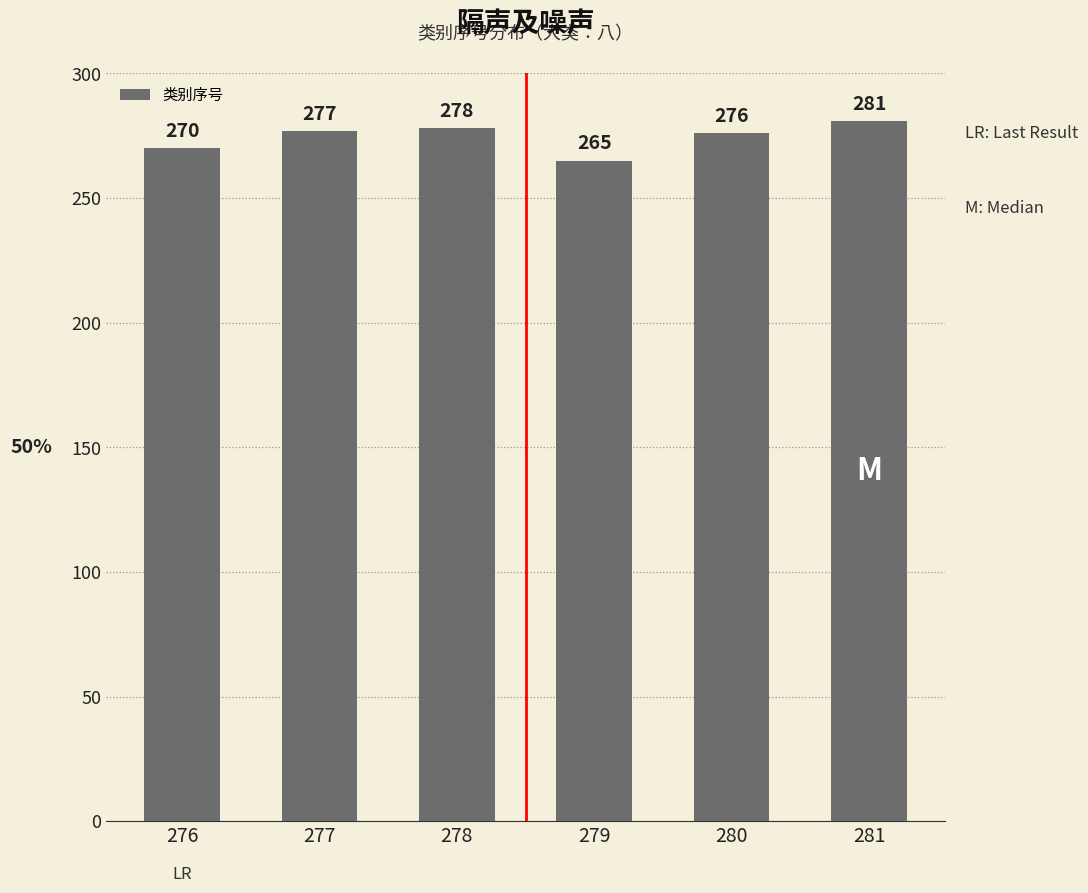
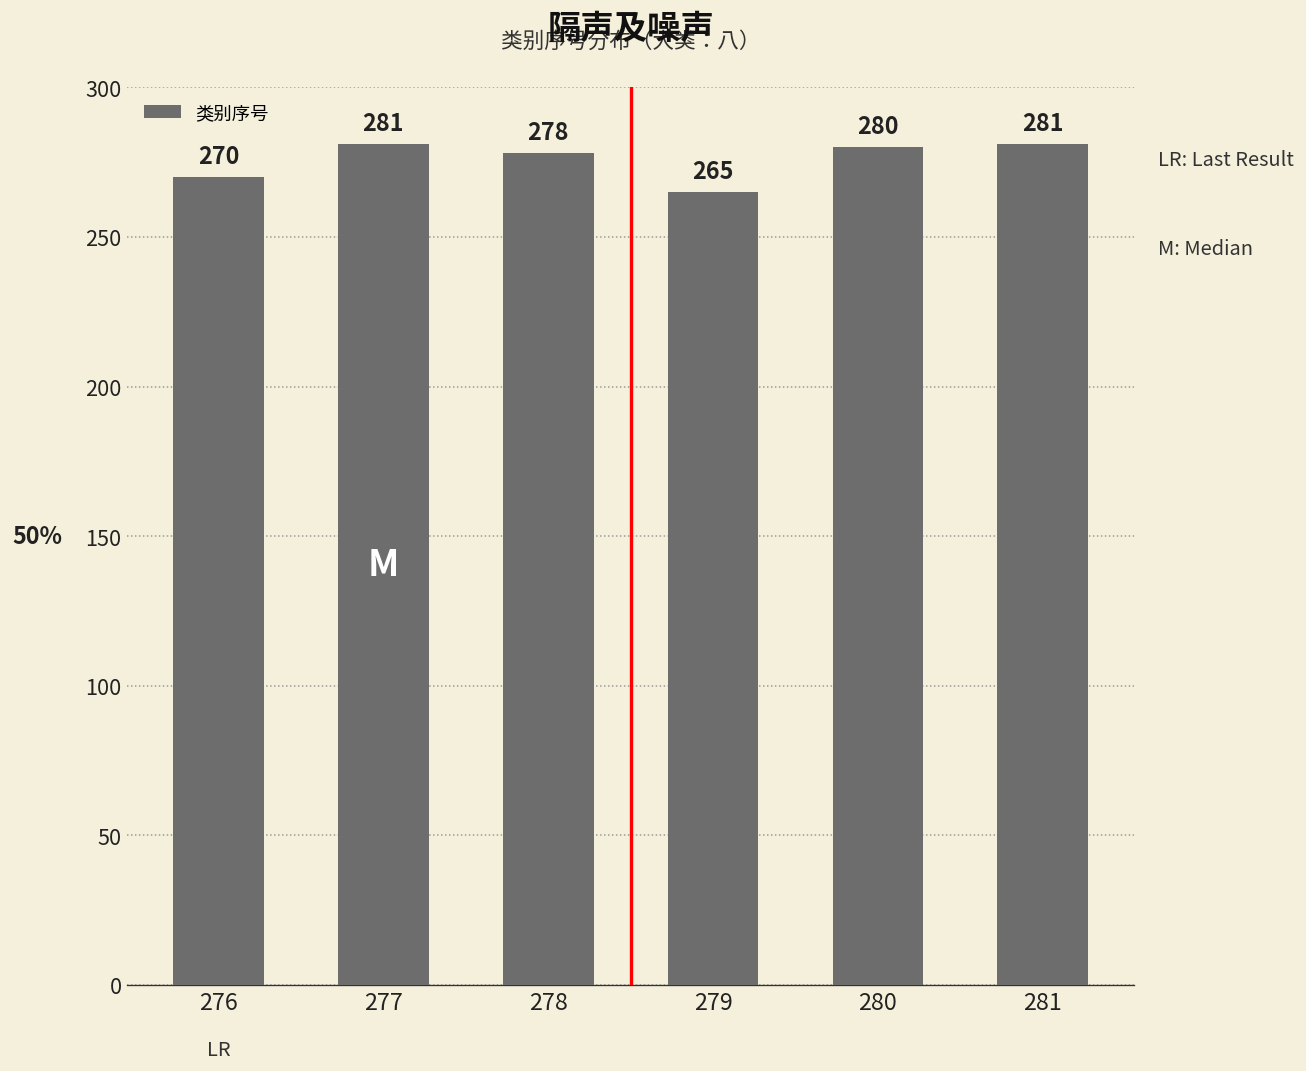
277: 277 -> 281
280: 276 -> 280
